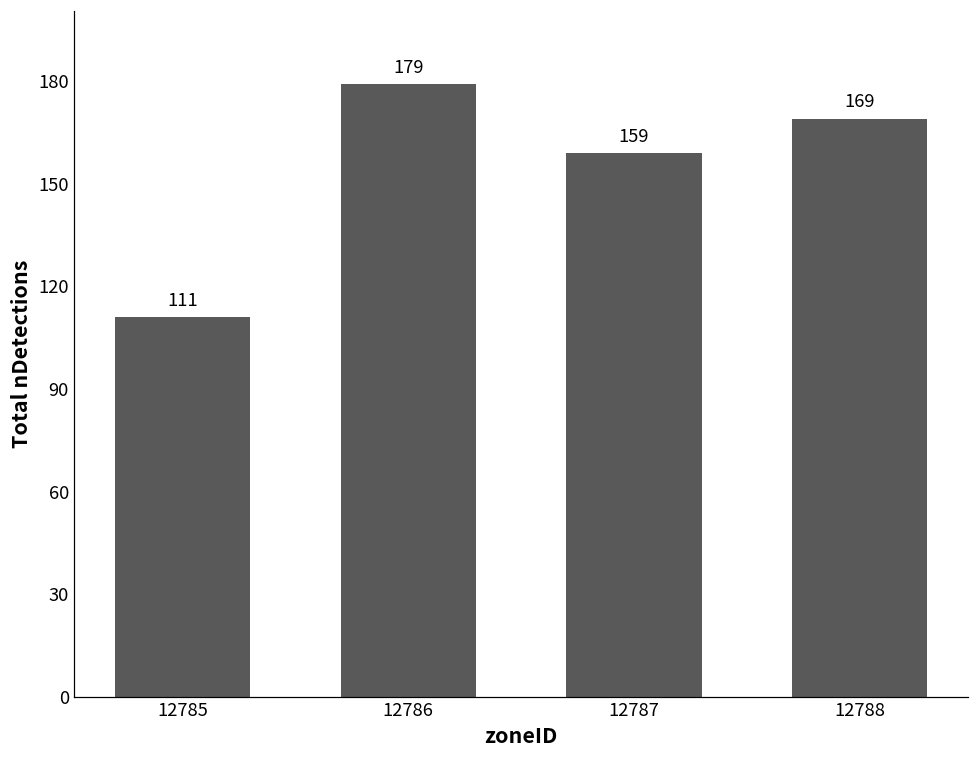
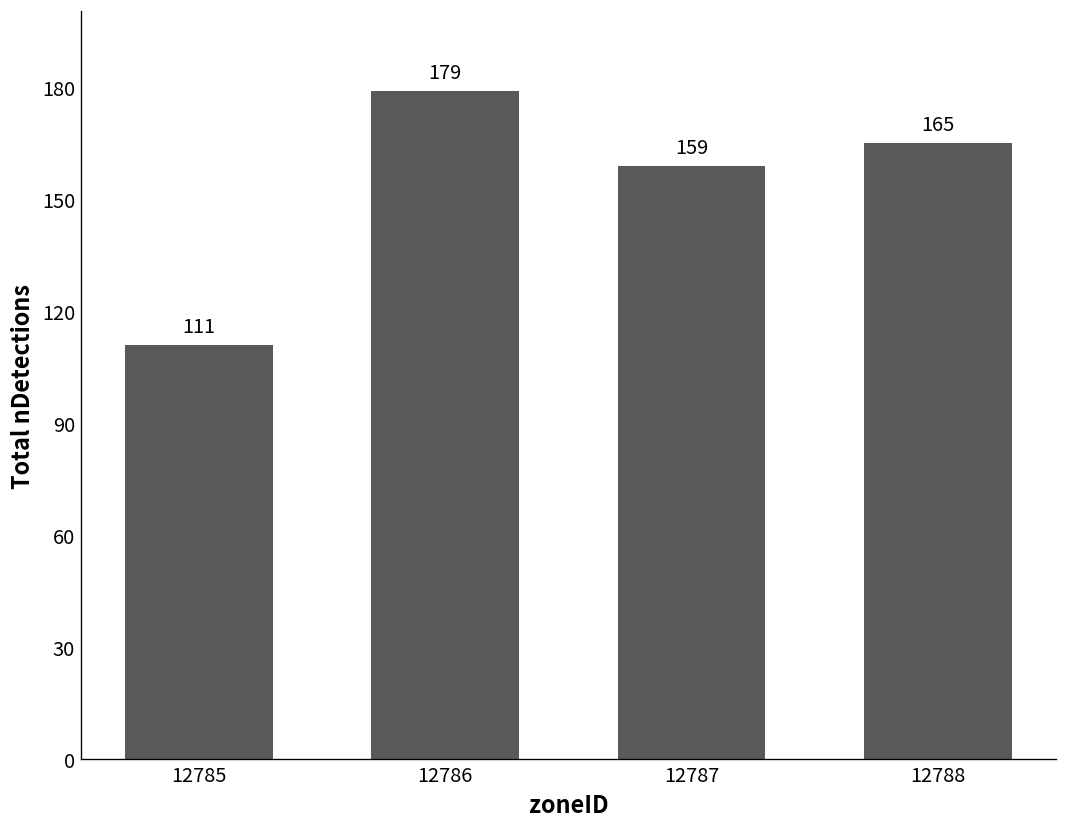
12788: 169 -> 165
